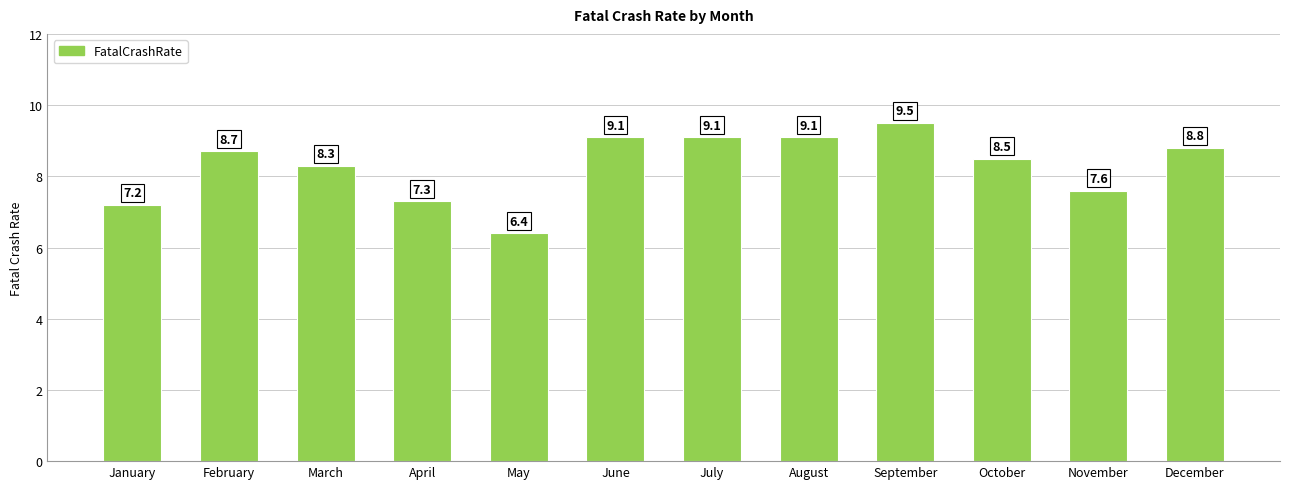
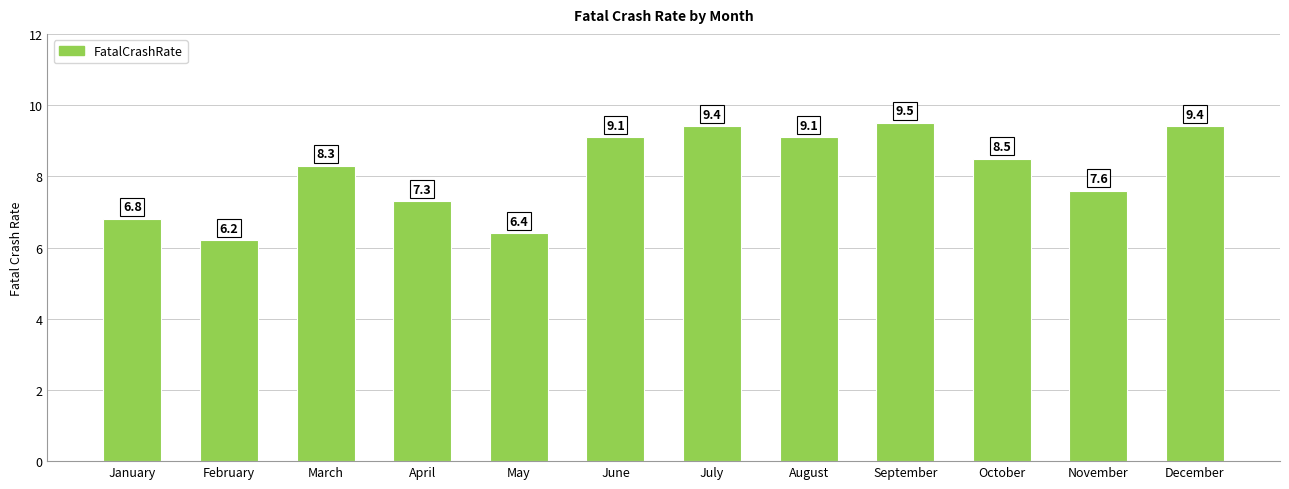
January: 7.2 -> 6.8
February: 8.7 -> 6.2
July: 9.1 -> 9.4
December: 8.8 -> 9.4
